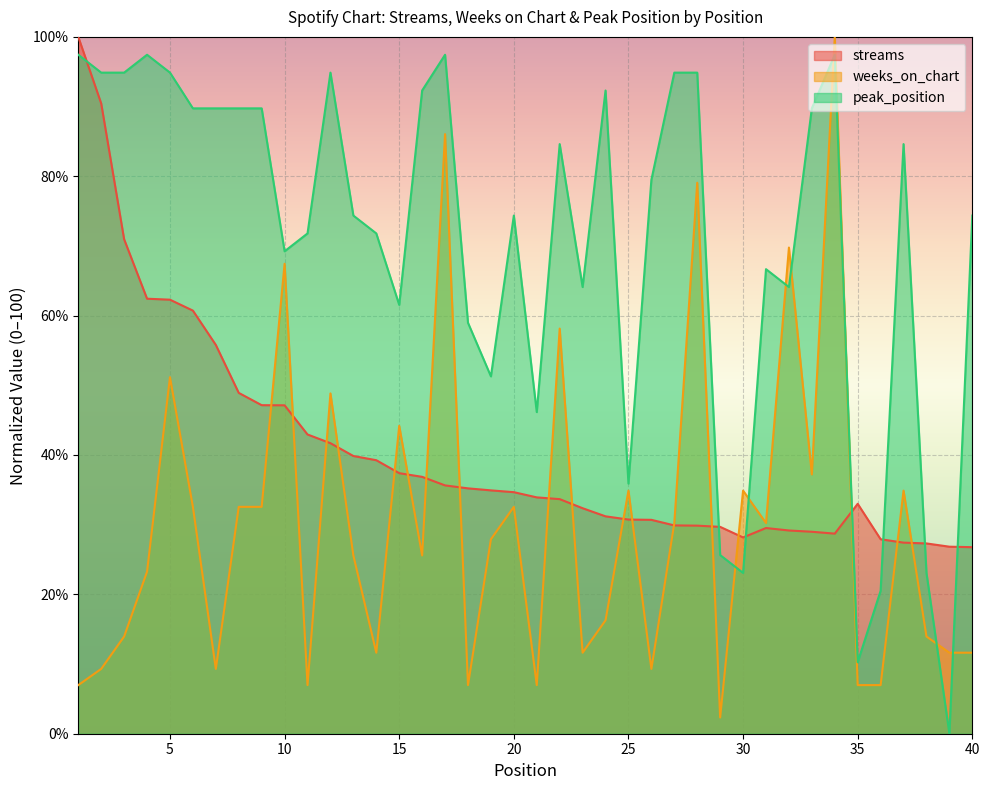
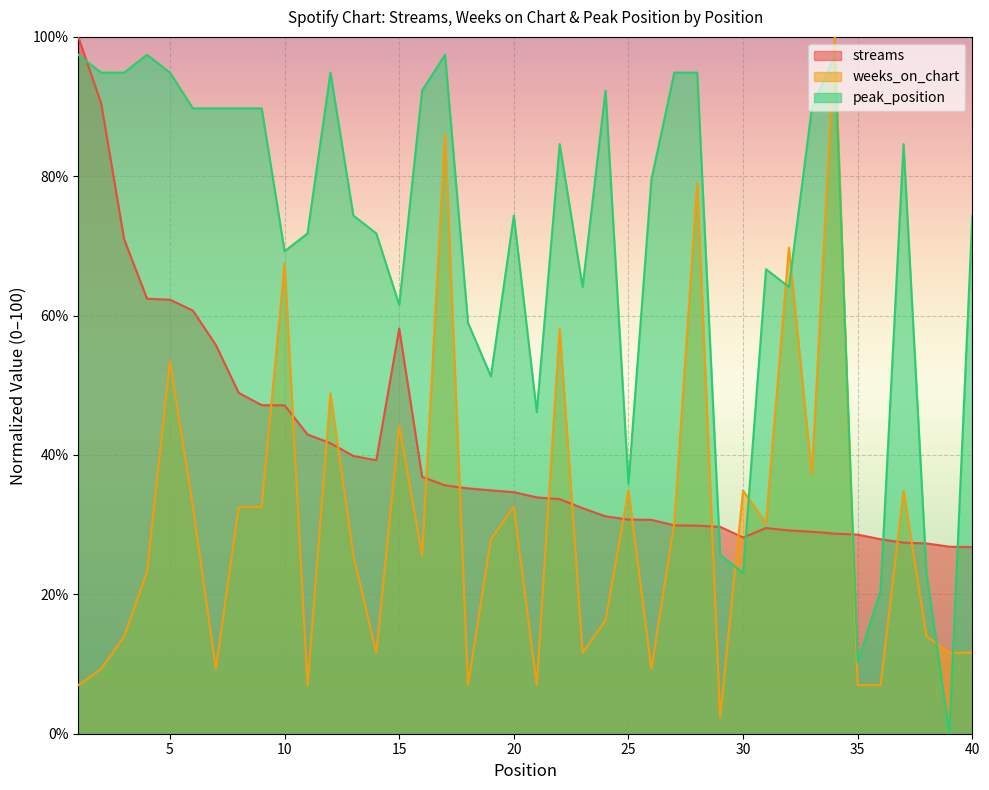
weeks_on_chart, 5: 51% -> 53%
streams, 15: 37% -> 58%
streams, 35: 33% -> 29%
